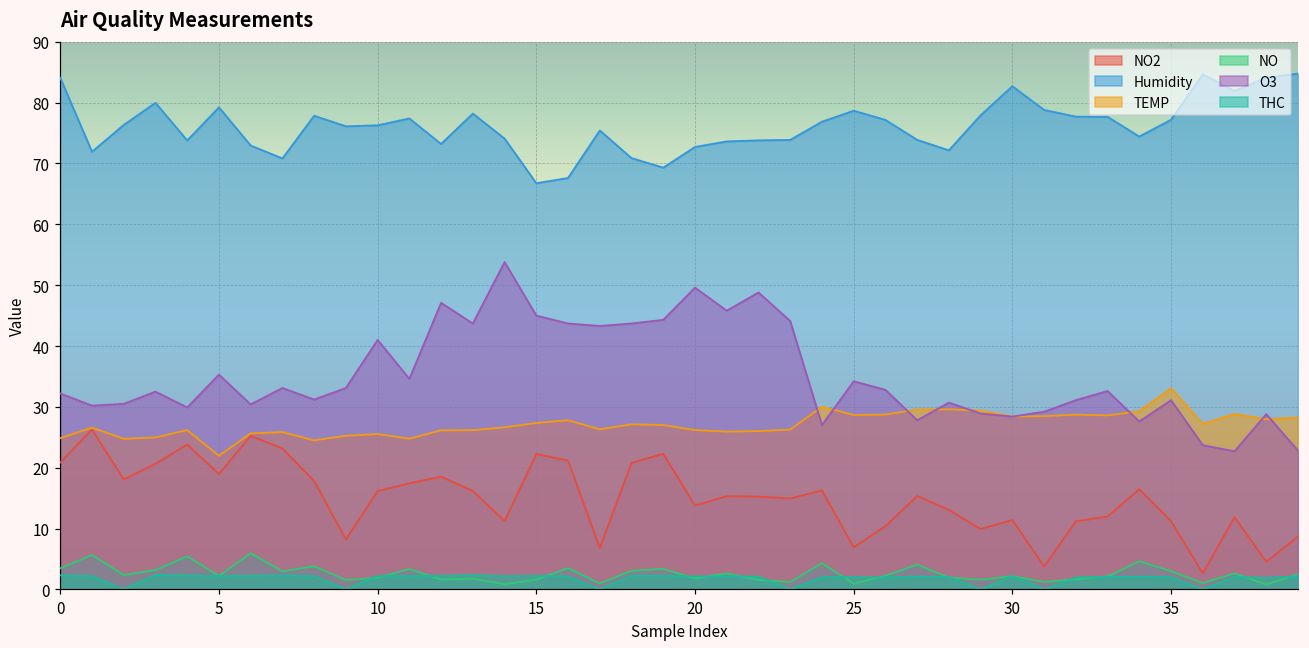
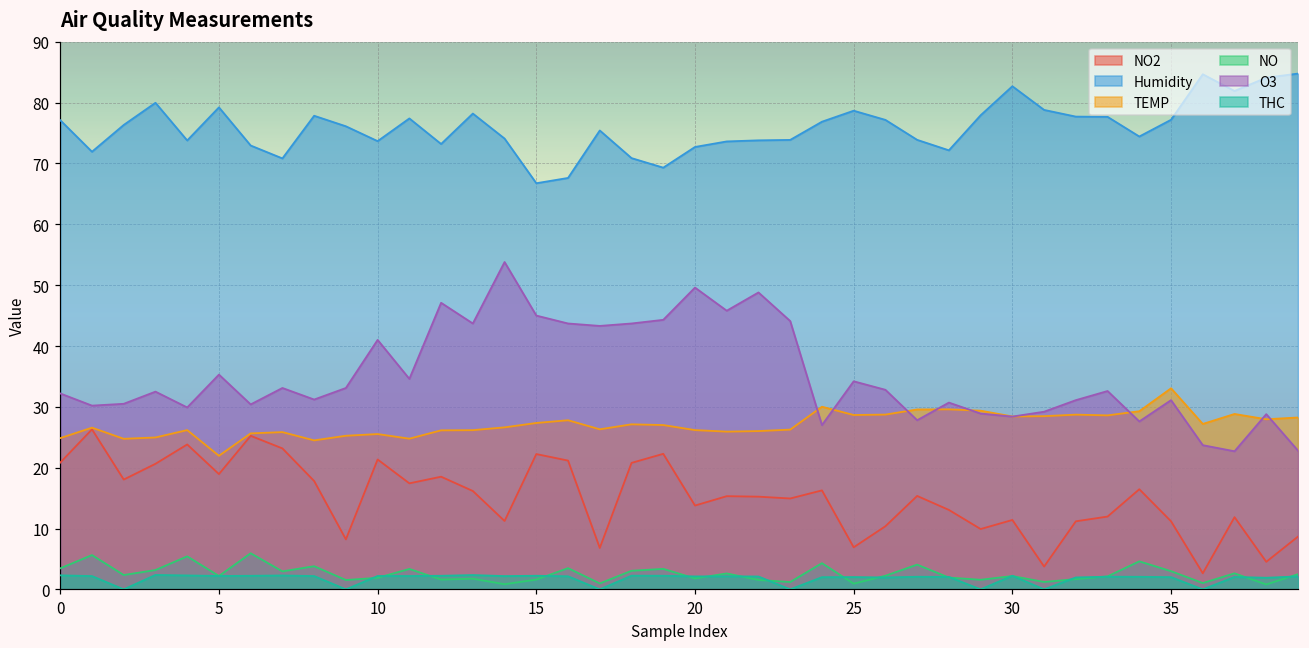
Humidity, 0: 84 -> 77
NO2, 10: 16 -> 21
Humidity, 10: 76 -> 74
